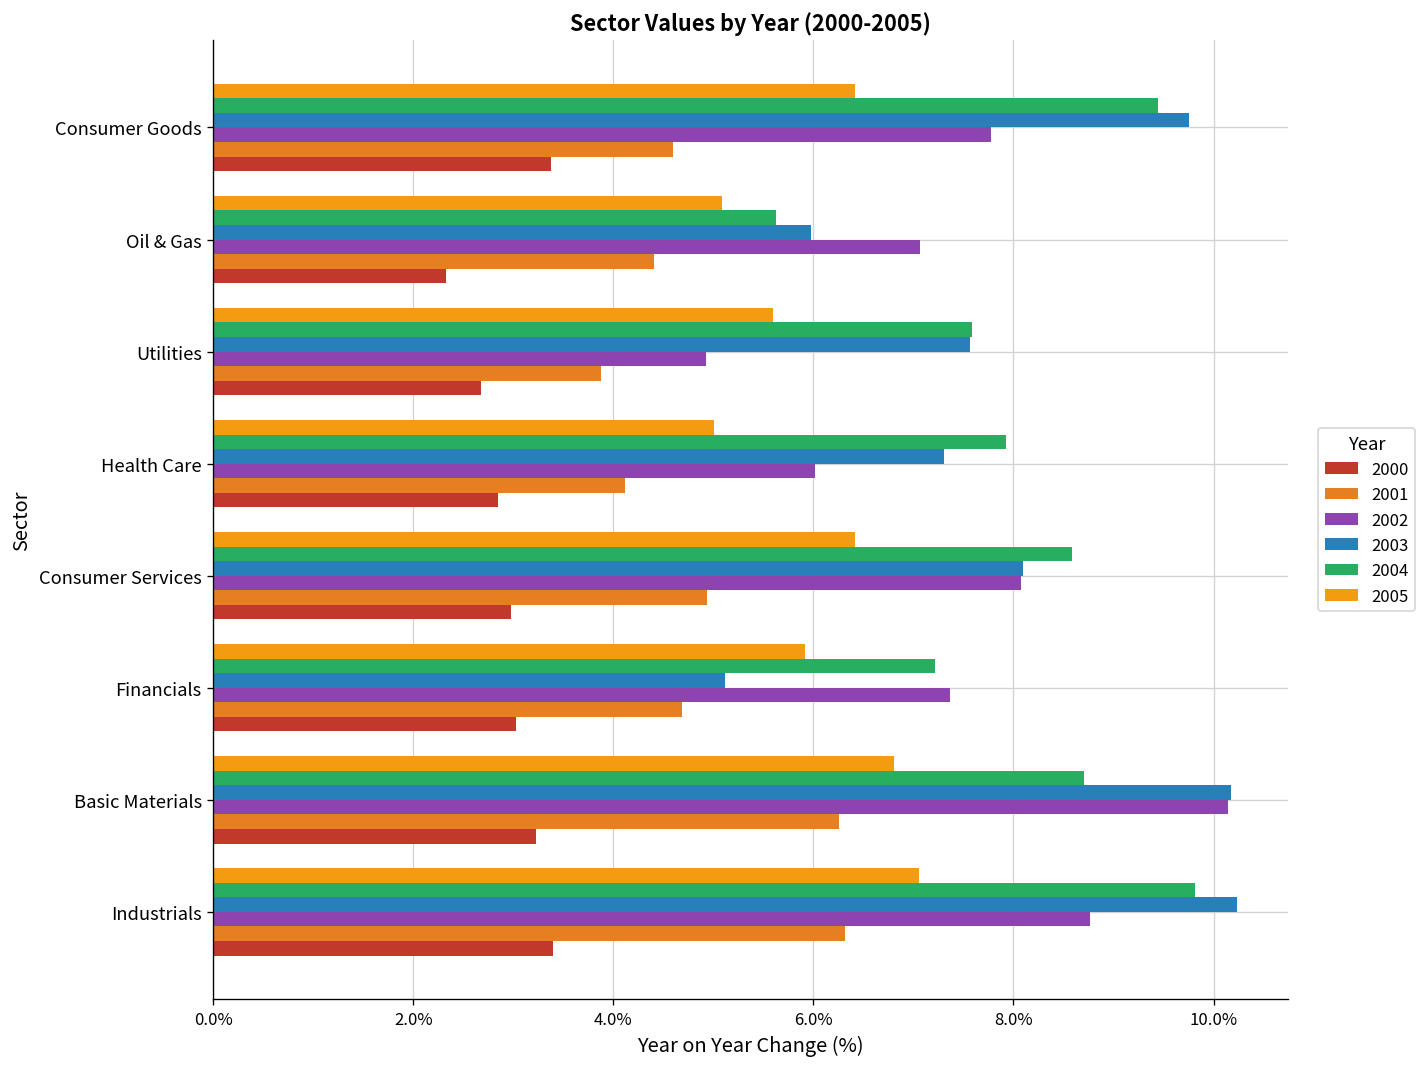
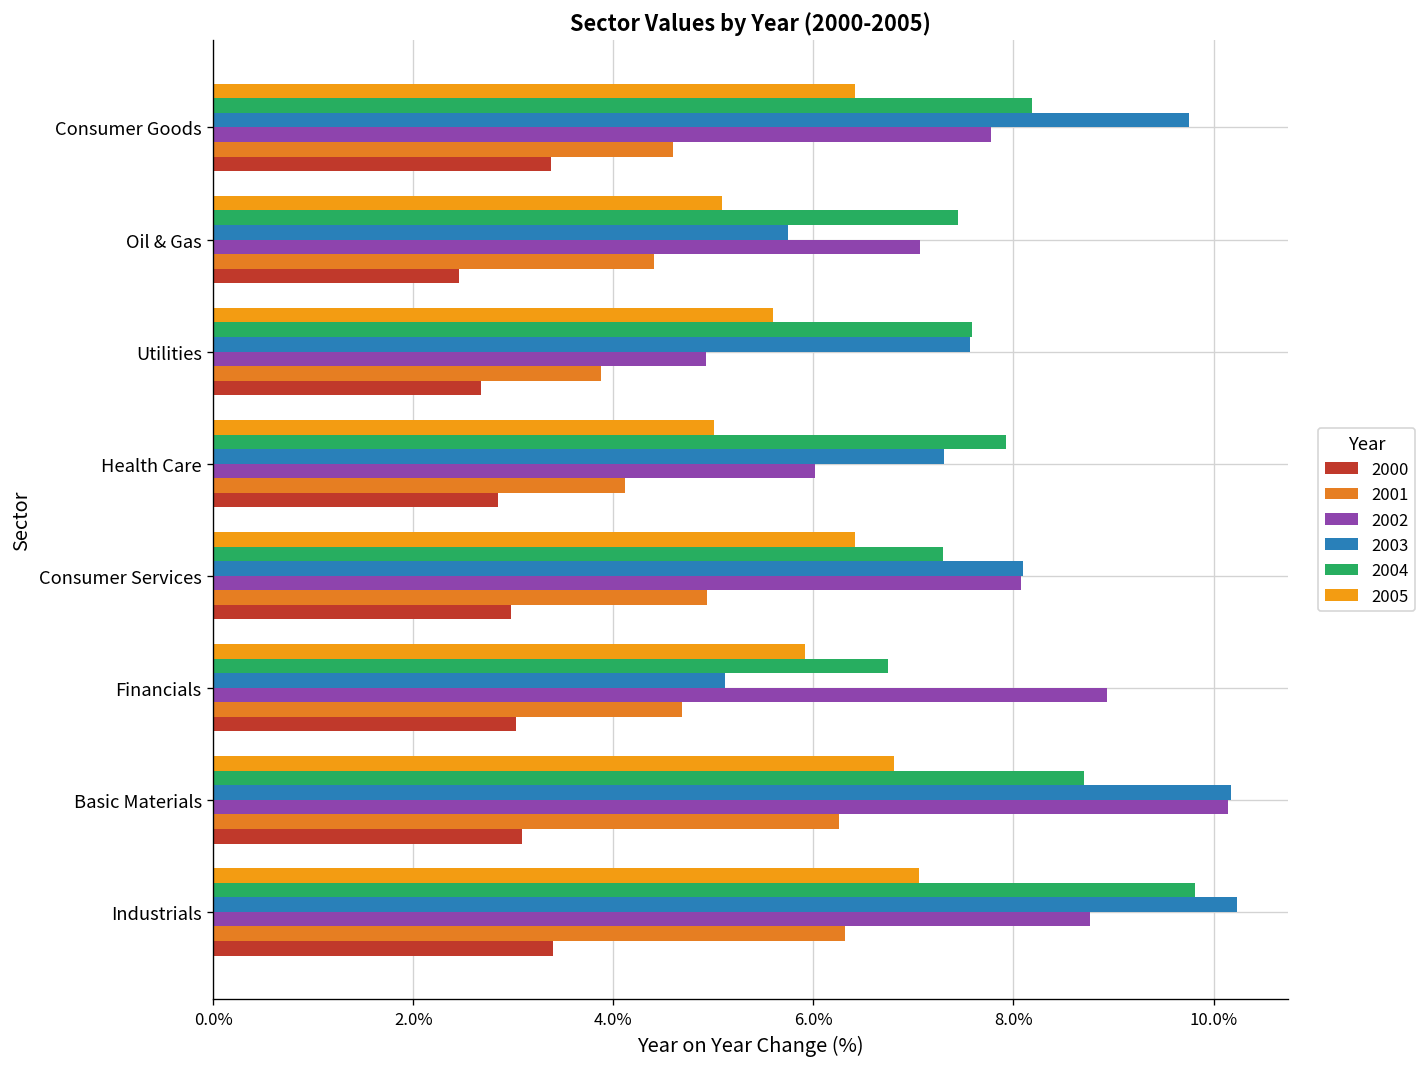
2004, Consumer Goods: 9.4% -> 8.2%
2004, Oil & Gas: 5.6% -> 7.4%
2003, Oil & Gas: 6.0% -> 5.8%
2000, Oil & Gas: 2.3% -> 2.5%
2004, Consumer Services: 8.6% -> 7.3%
2004, Financials: 7.2% -> 6.7%
2002, Financials: 7.4% -> 8.9%
2000, Basic Materials: 3.2% -> 3.1%
